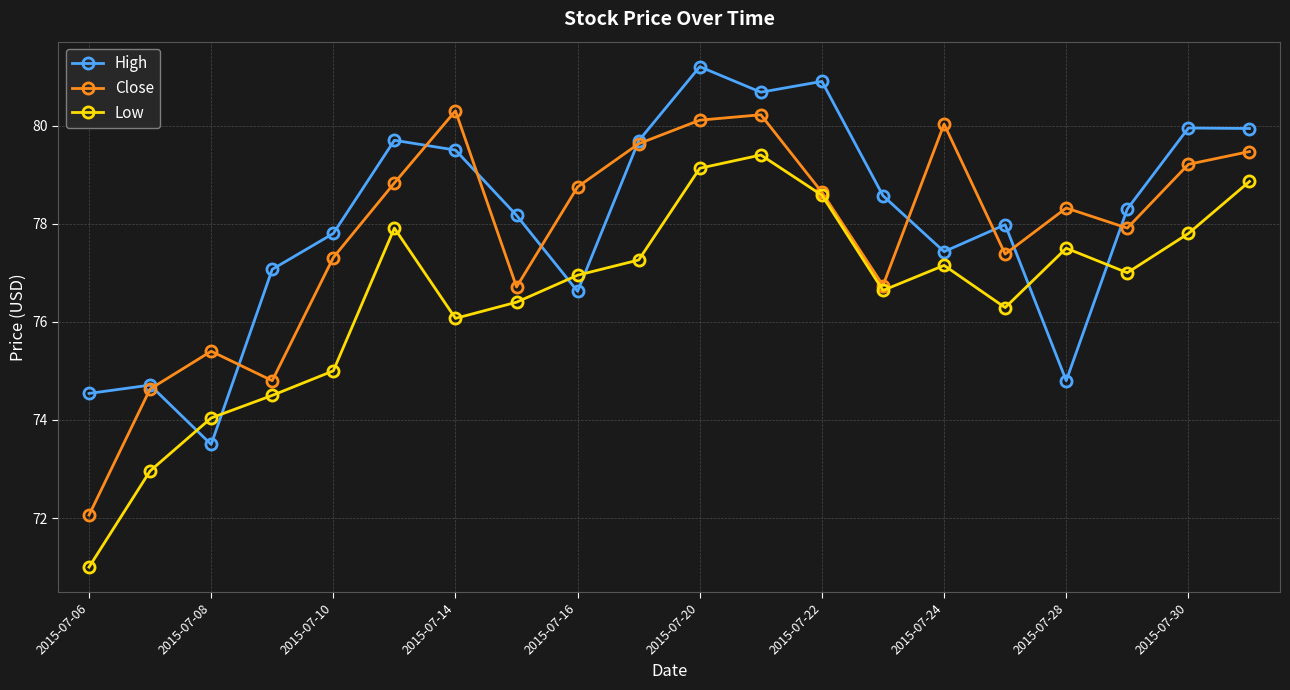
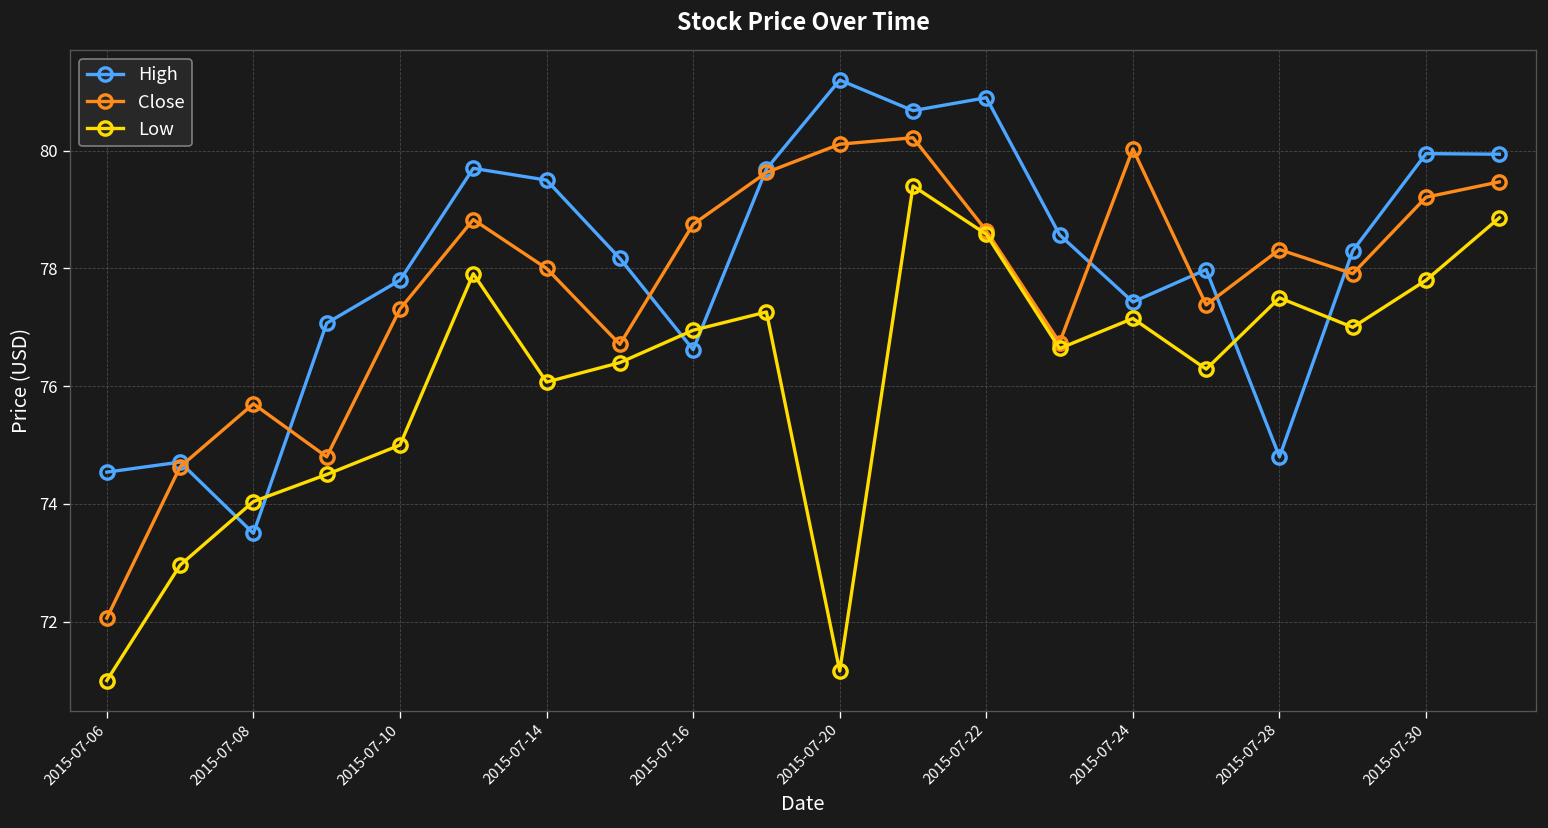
Close, 2015-07-08: 75.4 -> 75.7
Close, 2015-07-14: 80.3 -> 78.0
Low, 2015-07-20: 79.1 -> 71.2
